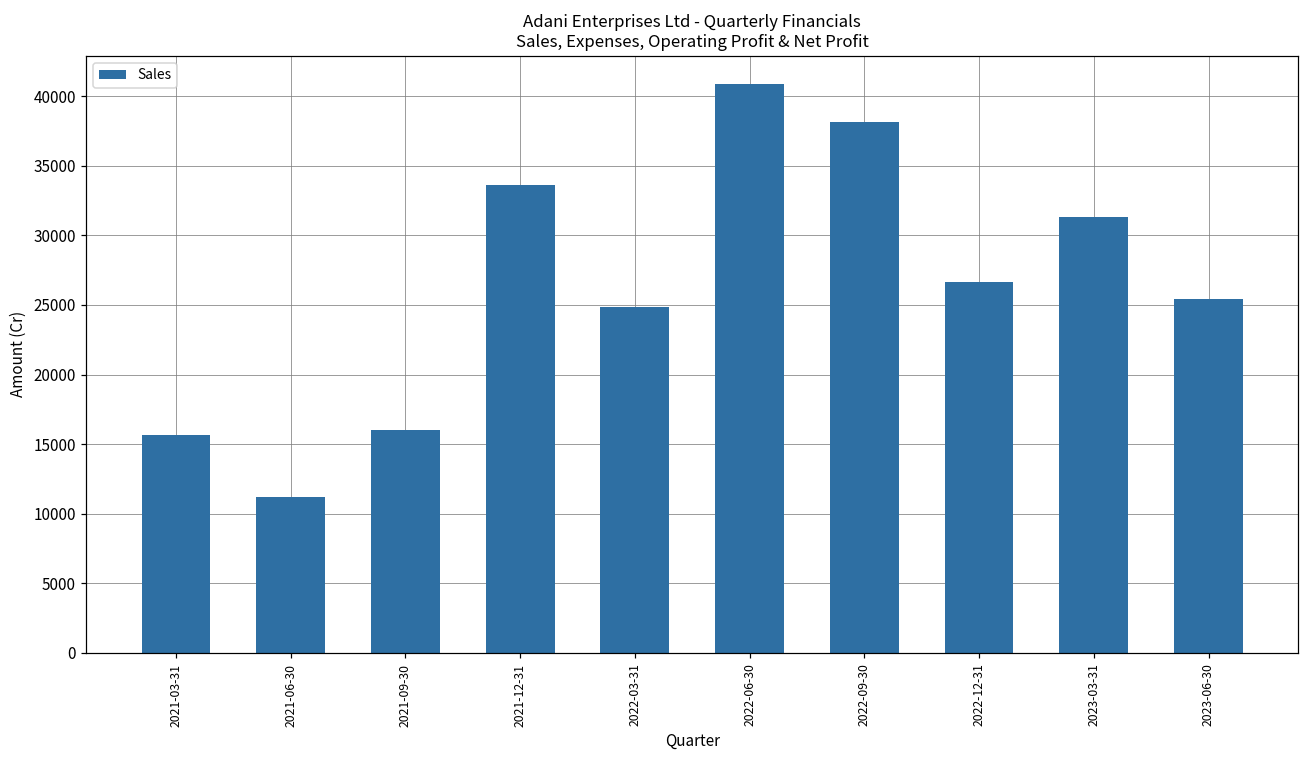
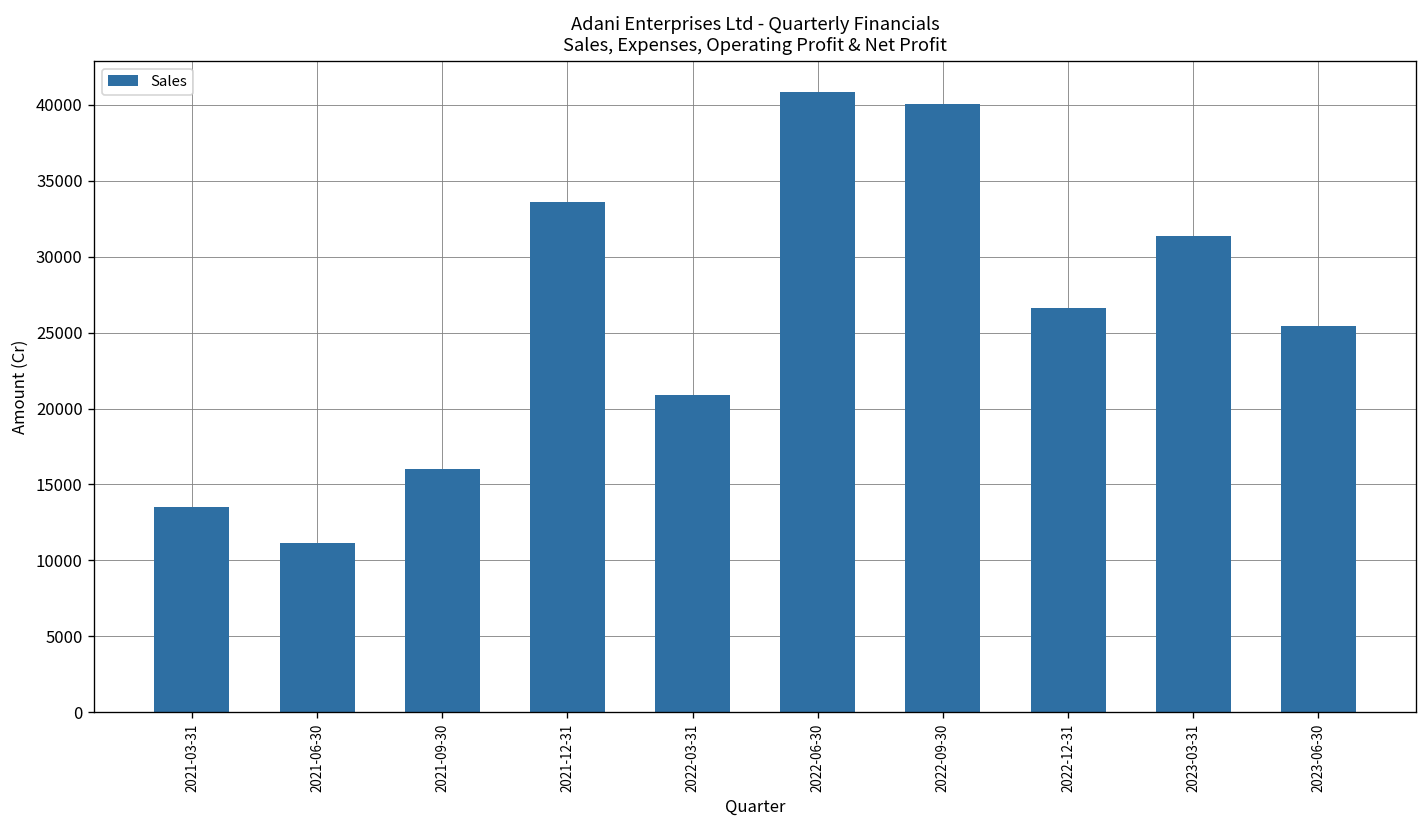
2021-03-31: 15600 -> 13500
2022-03-31: 24900 -> 20900
2022-09-30: 38200 -> 40100
